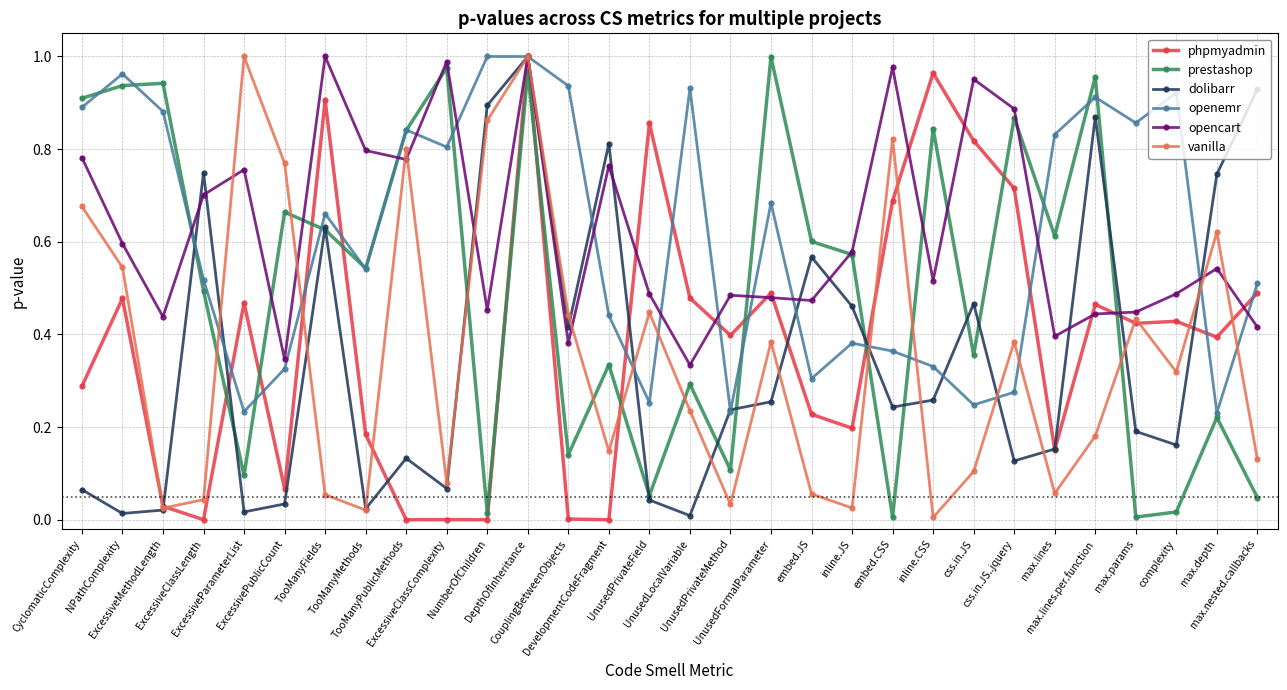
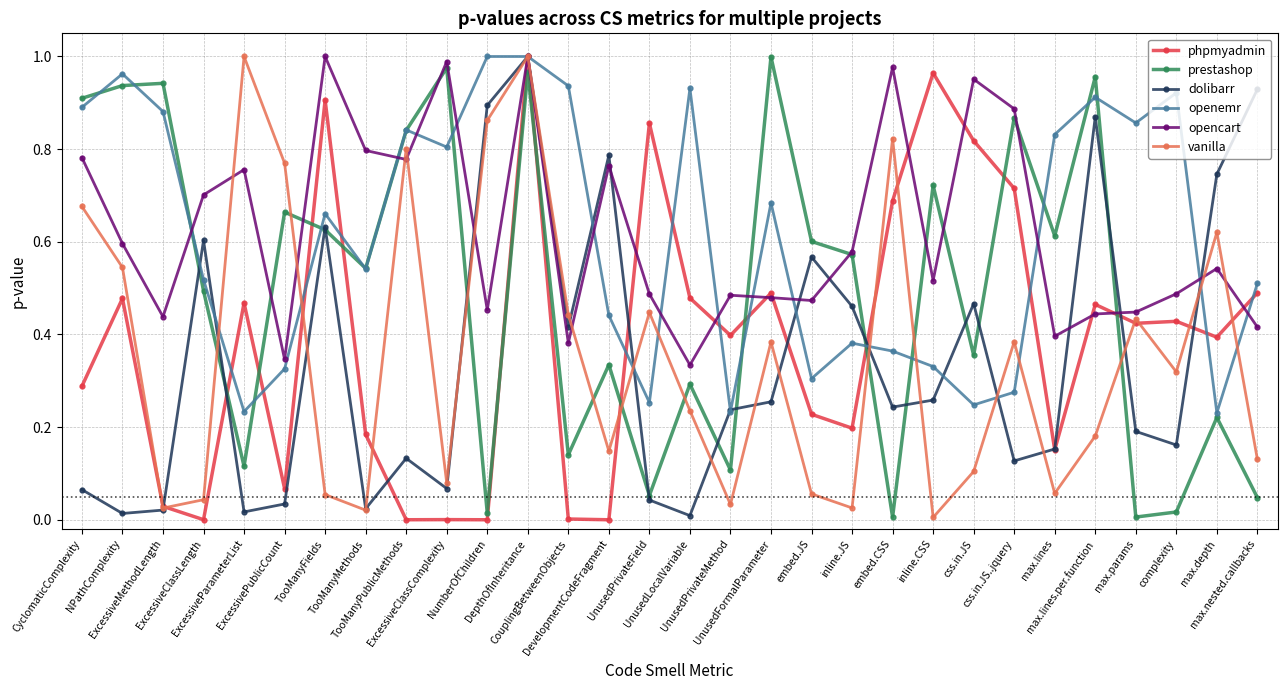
dolibarr, ExcessiveClassLength: 0.75 -> 0.60
prestashop, ExcessiveParameterList: 0.10 -> 0.12
dolibarr, DevelopmentCodeFragment: 0.81 -> 0.79
prestashop, inline.CSS: 0.84 -> 0.72
